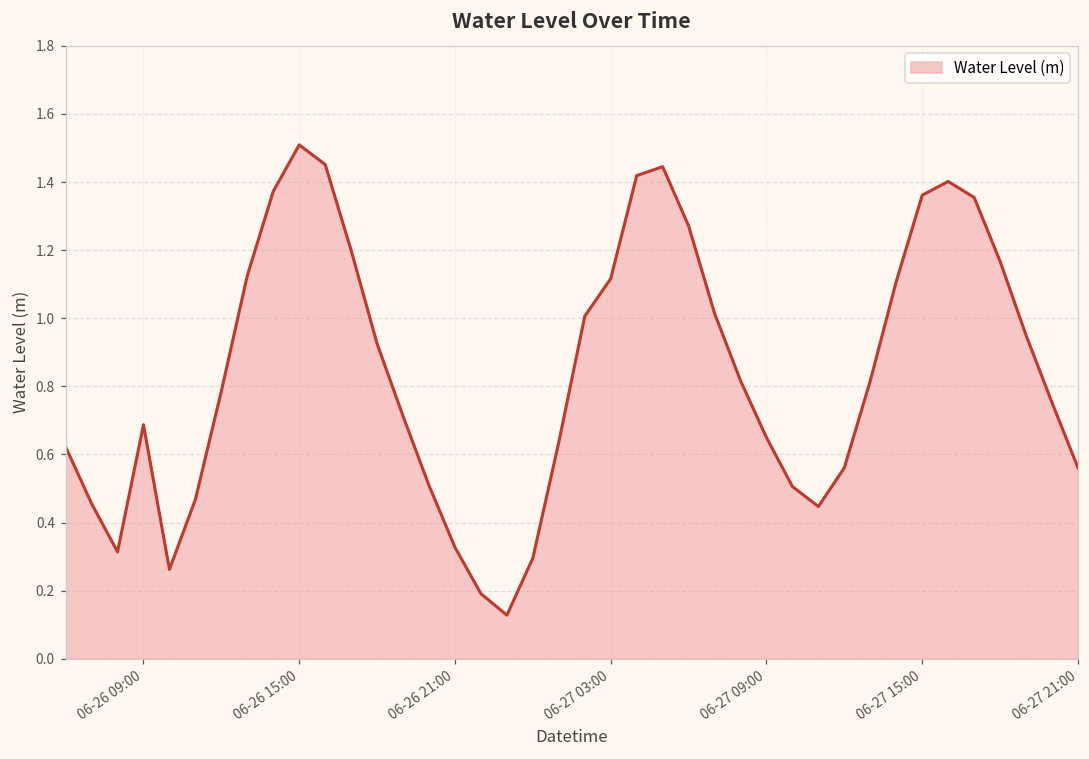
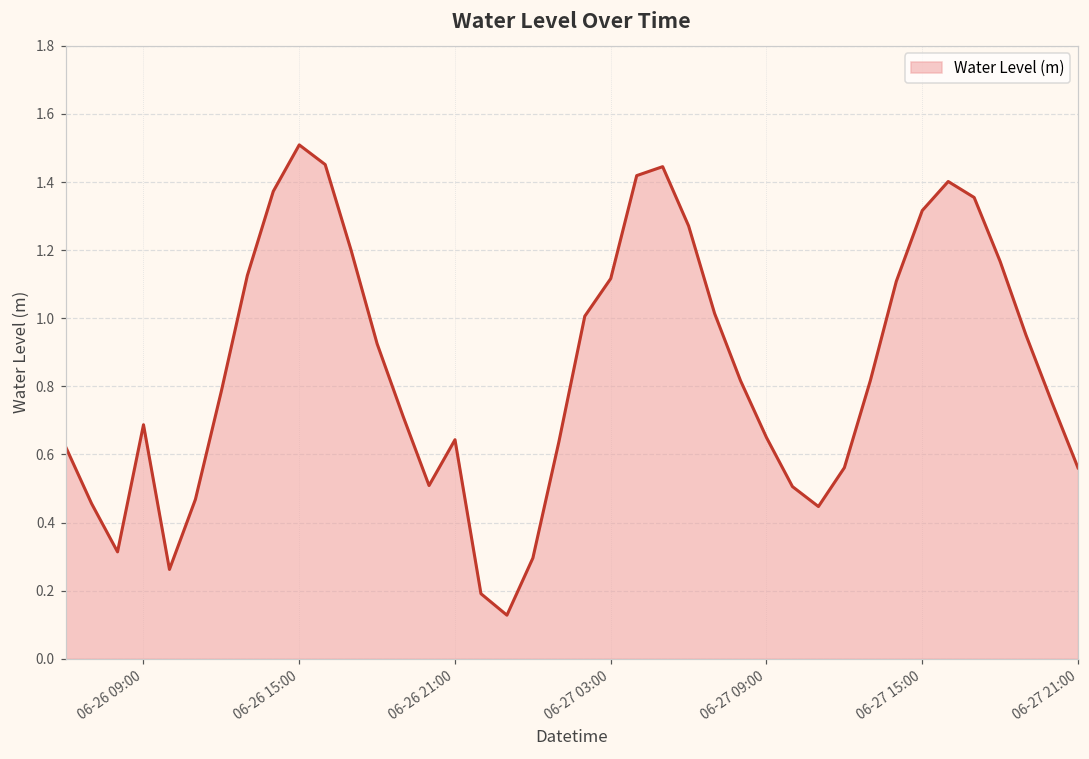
06-26 21:00: 0.33 -> 0.64
06-27 15:00: 1.36 -> 1.32
